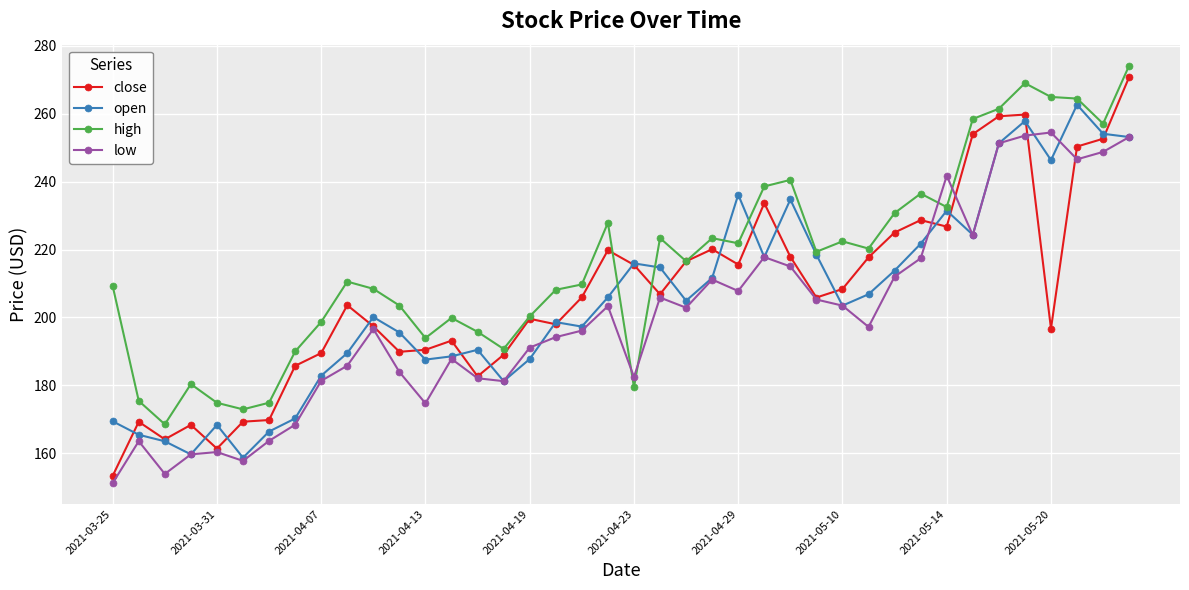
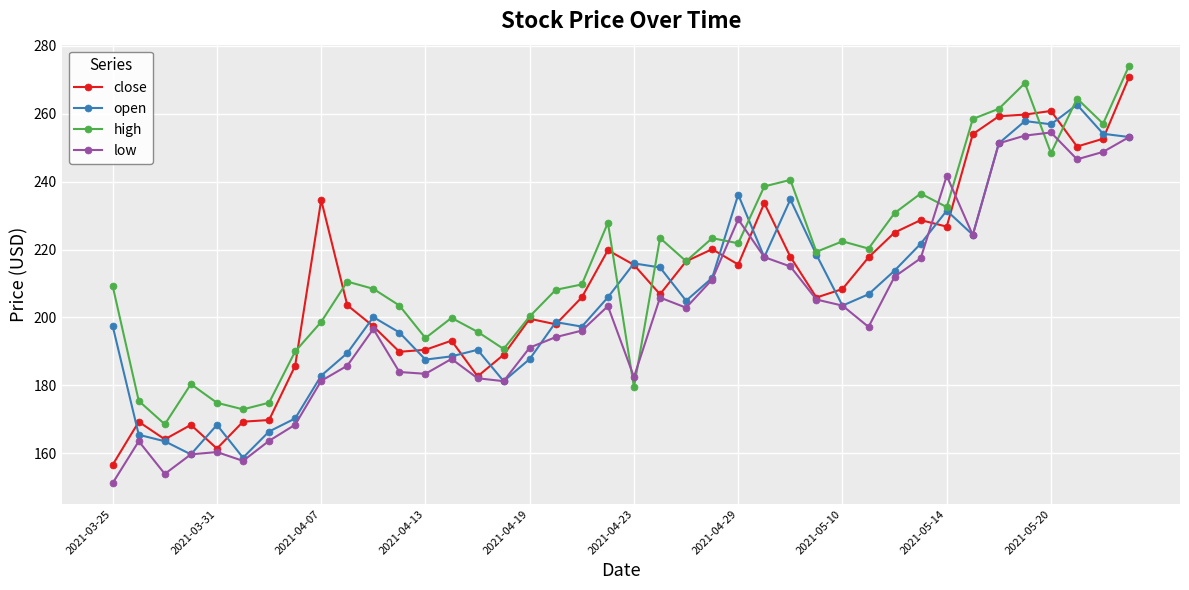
close, 2021-03-25: 153 -> 157
open, 2021-03-25: 169 -> 197
close, 2021-04-07: 190 -> 235
low, 2021-04-13: 175 -> 183
low, 2021-04-29: 208 -> 229
close, 2021-05-20: 197 -> 261
open, 2021-05-20: 246 -> 257
high, 2021-05-20: 265 -> 248
